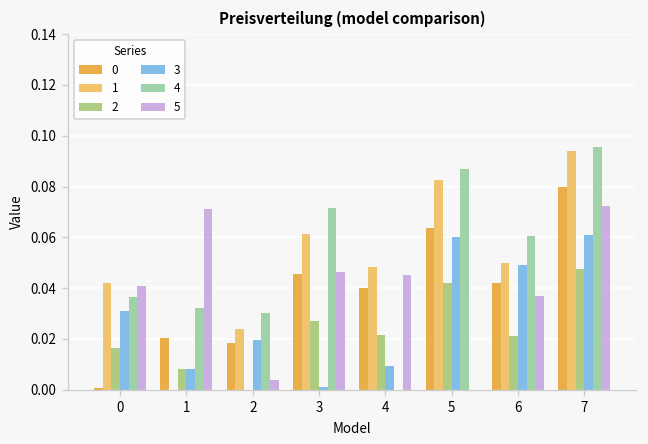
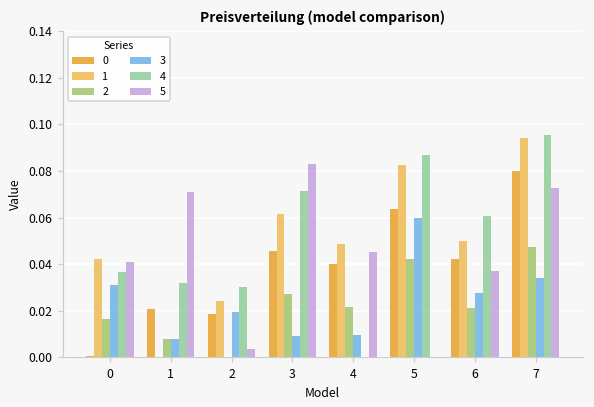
3, 3: 0.001 -> 0.009
5, 3: 0.047 -> 0.083
3, 6: 0.049 -> 0.028
3, 7: 0.061 -> 0.034
